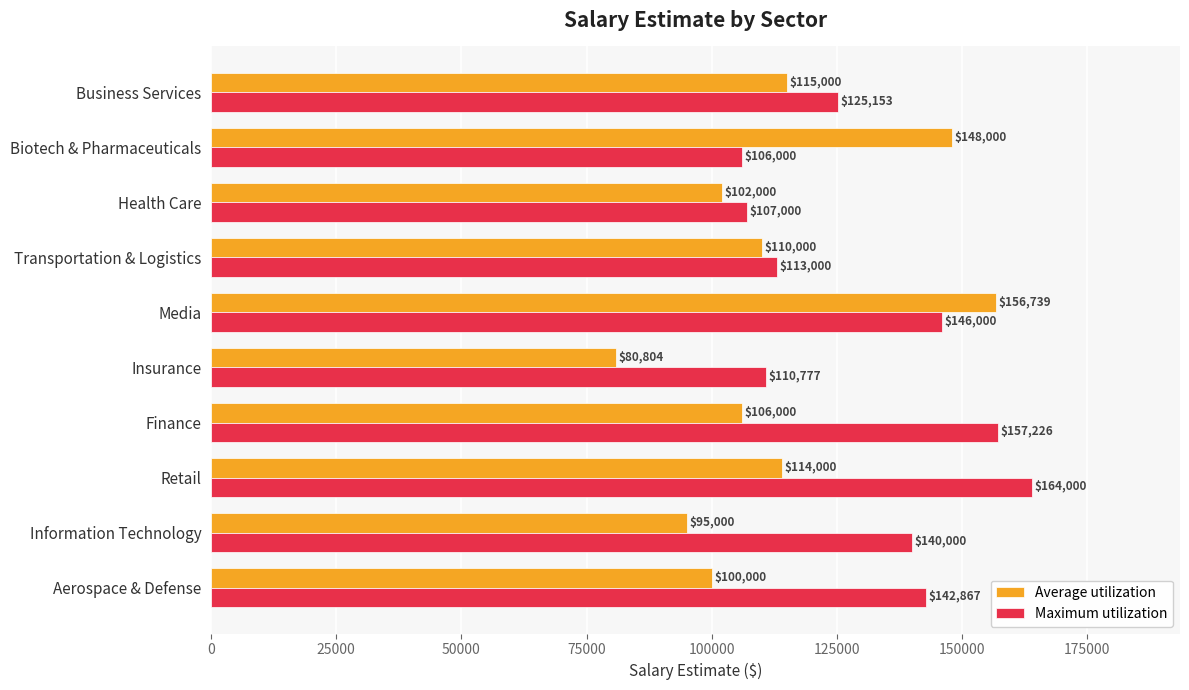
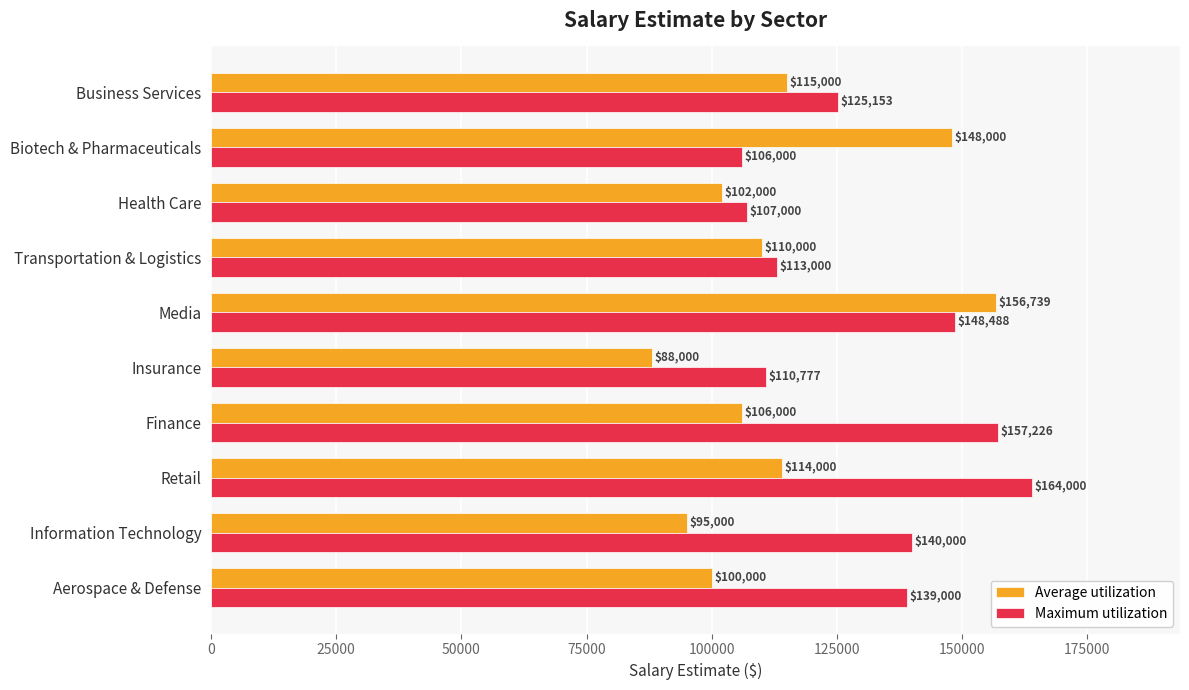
Maximum utilization, Media: $146,000 -> $148,488
Average utilization, Insurance: $80,804 -> $88,000
Maximum utilization, Aerospace & Defense: $142,867 -> $139,000
